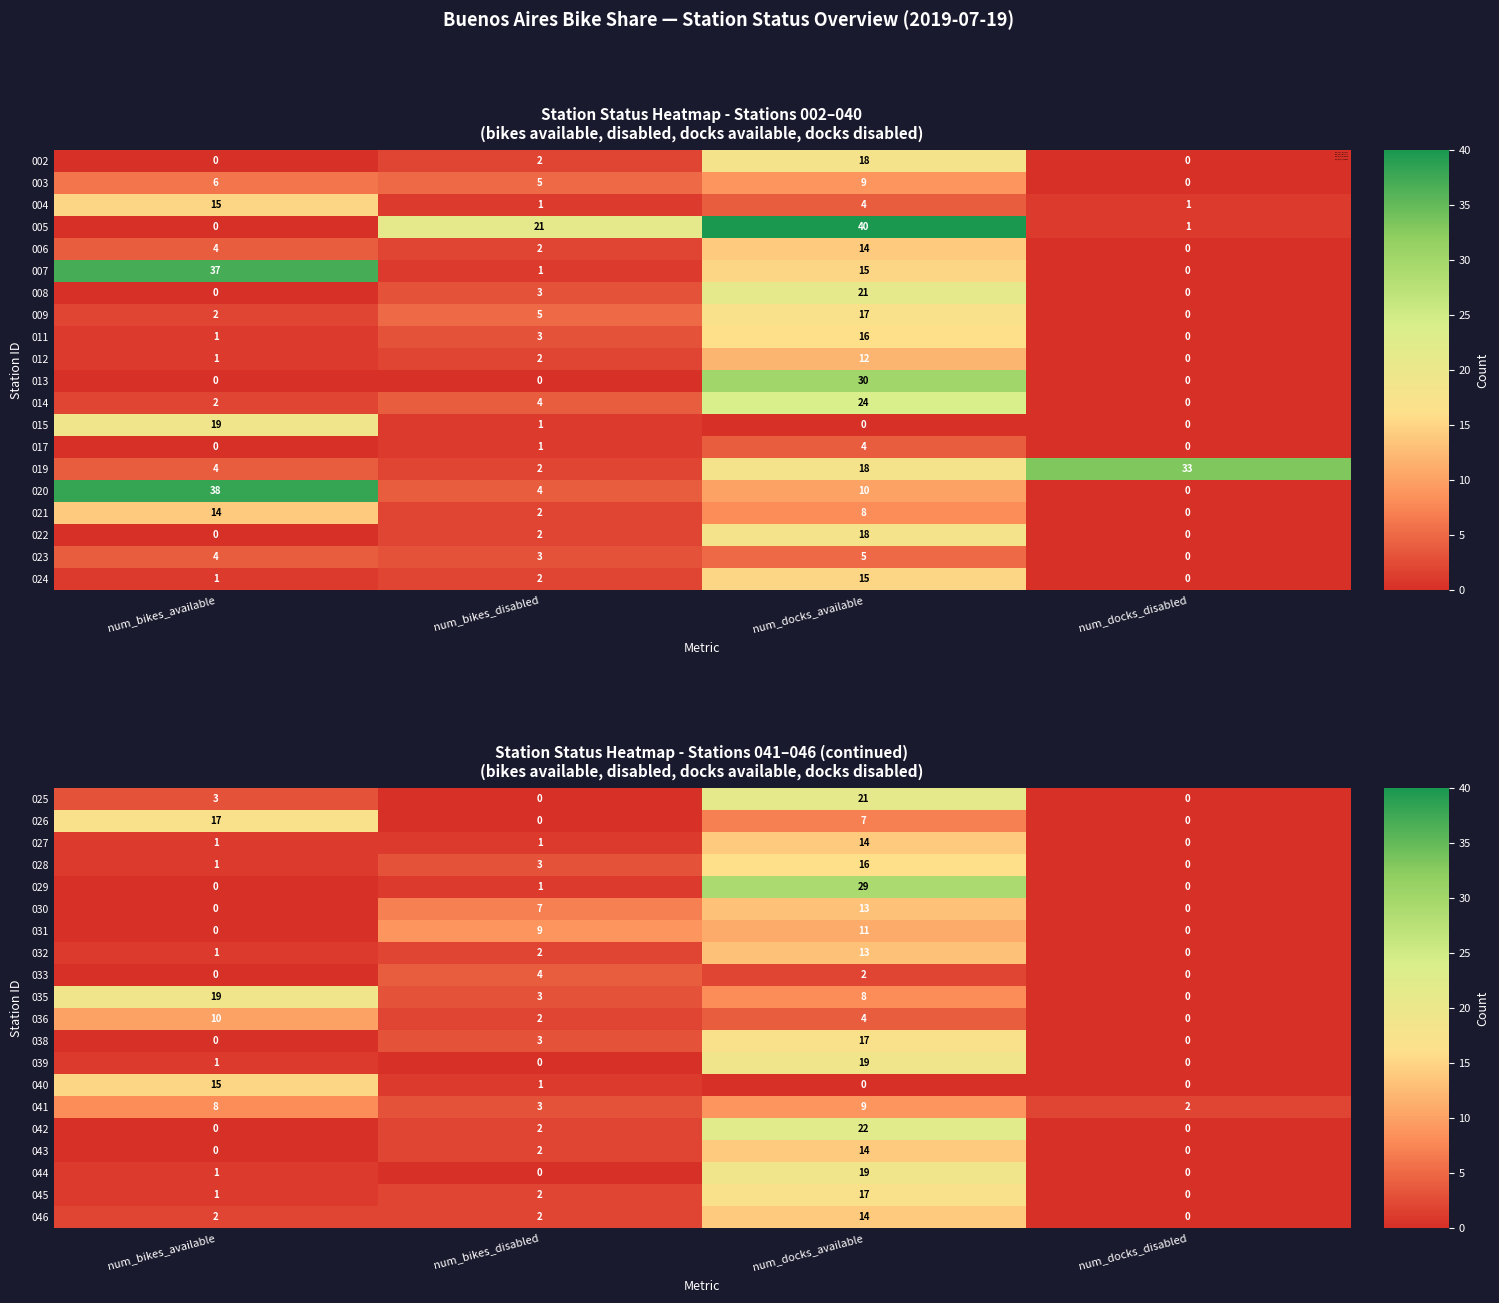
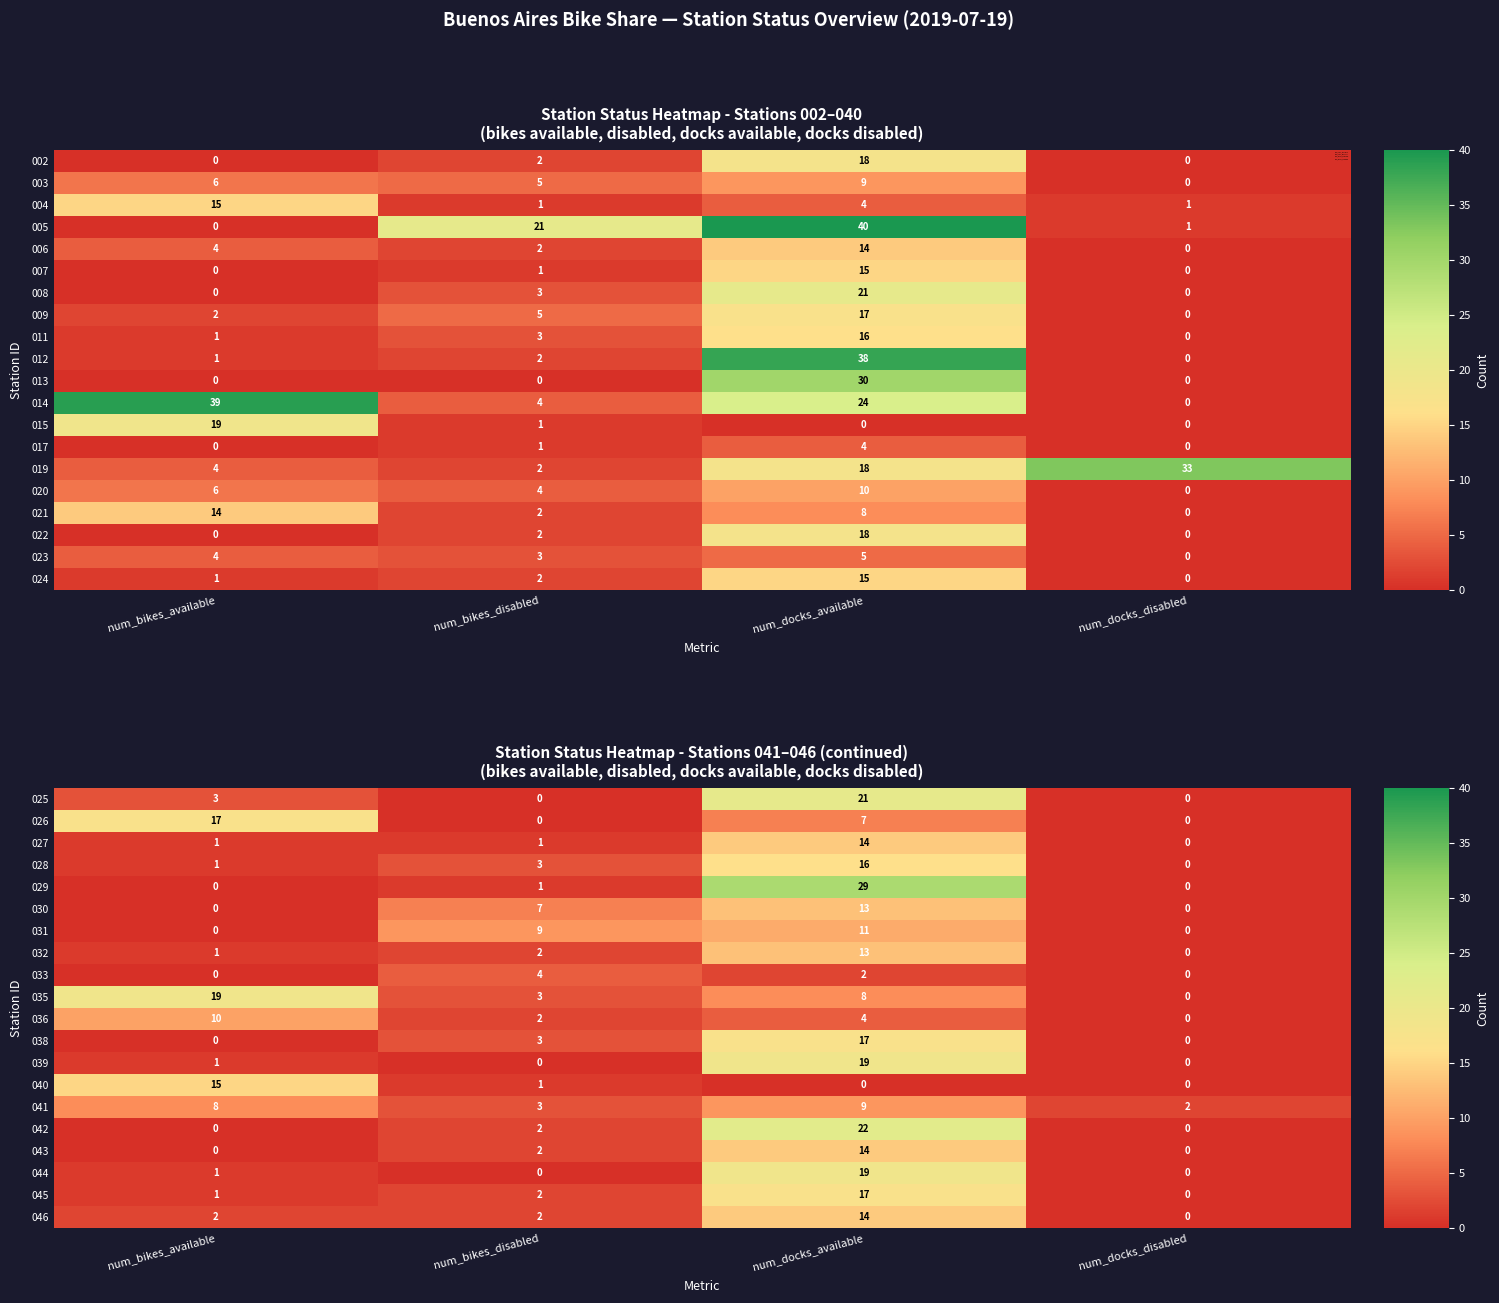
Station Status Heatmap - Stations 002–040 (bikes available, disabled, docks available, docks disabled), 007, num_bikes_available: 37 -> 0
Station Status Heatmap - Stations 002–040 (bikes available, disabled, docks available, docks disabled), 012, num_docks_available: 12 -> 38
Station Status Heatmap - Stations 002–040 (bikes available, disabled, docks available, docks disabled), 014, num_bikes_available: 2 -> 39
Station Status Heatmap - Stations 002–040 (bikes available, disabled, docks available, docks disabled), 020, num_bikes_available: 38 -> 6
